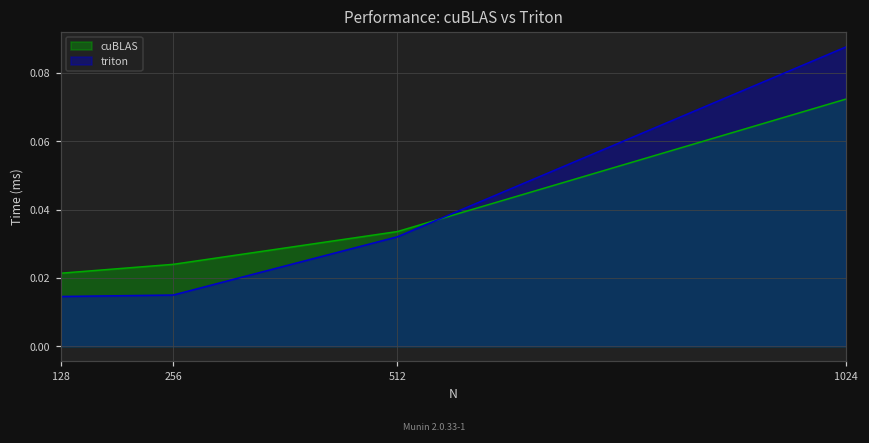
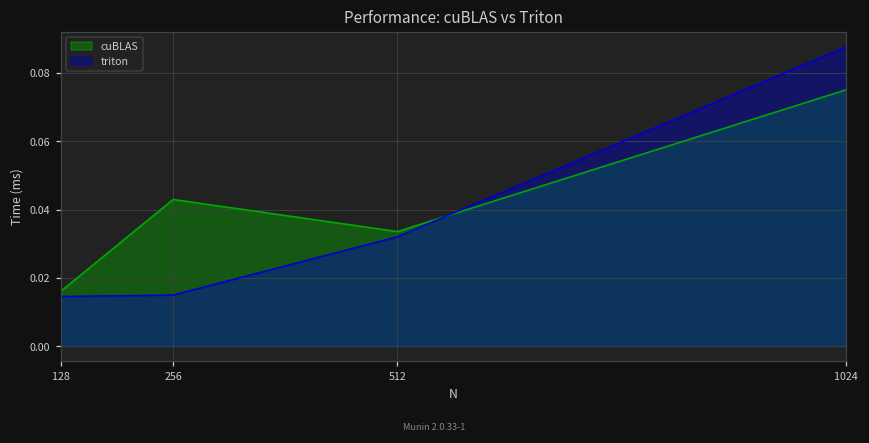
cuBLAS, 128: 0.021 -> 0.016
cuBLAS, 256: 0.024 -> 0.043
cuBLAS, 1024: 0.072 -> 0.075
